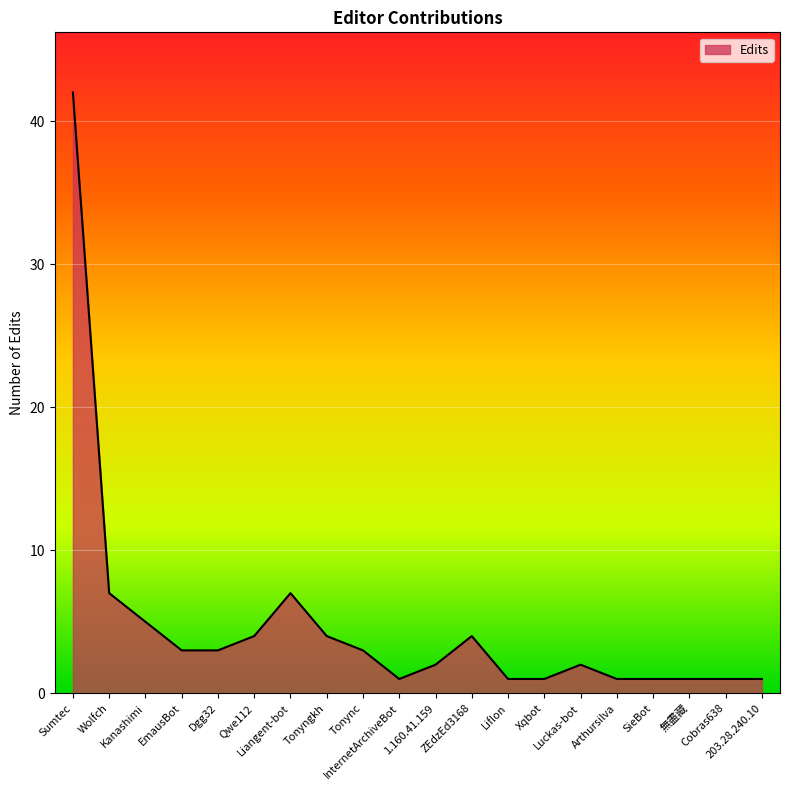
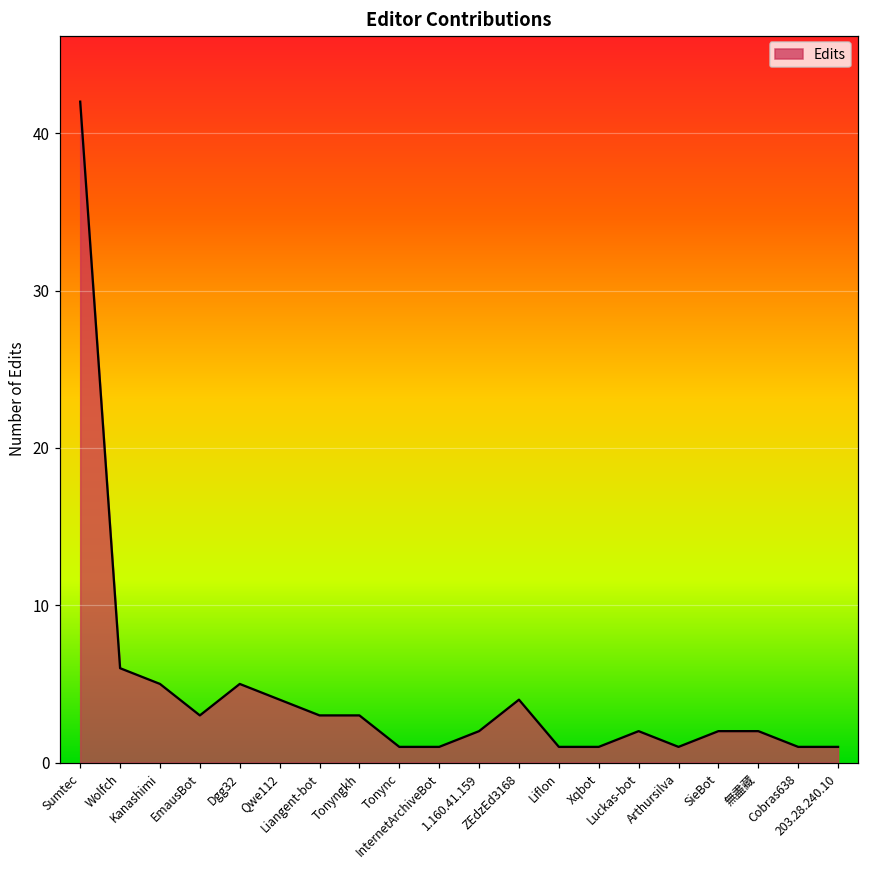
Wolfch: 7 -> 6
Dgg32: 3 -> 5
Liangent-bot: 7 -> 3
Tonyngkh: 4 -> 3
Tonync: 3 -> 1
SieBot: 1 -> 2
無盡藏: 1 -> 2
